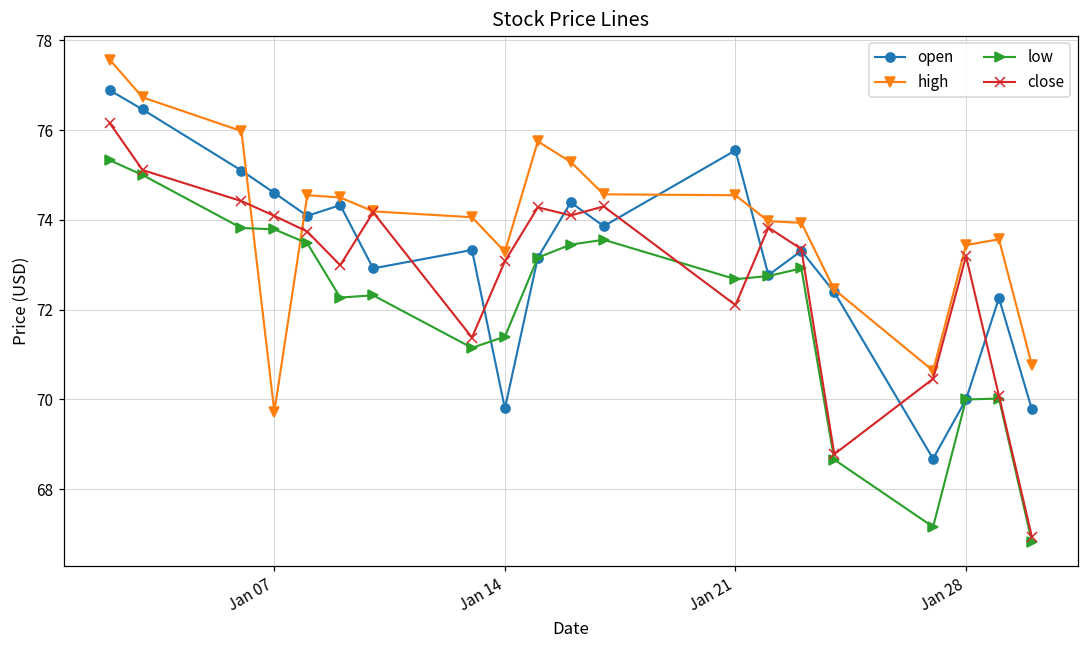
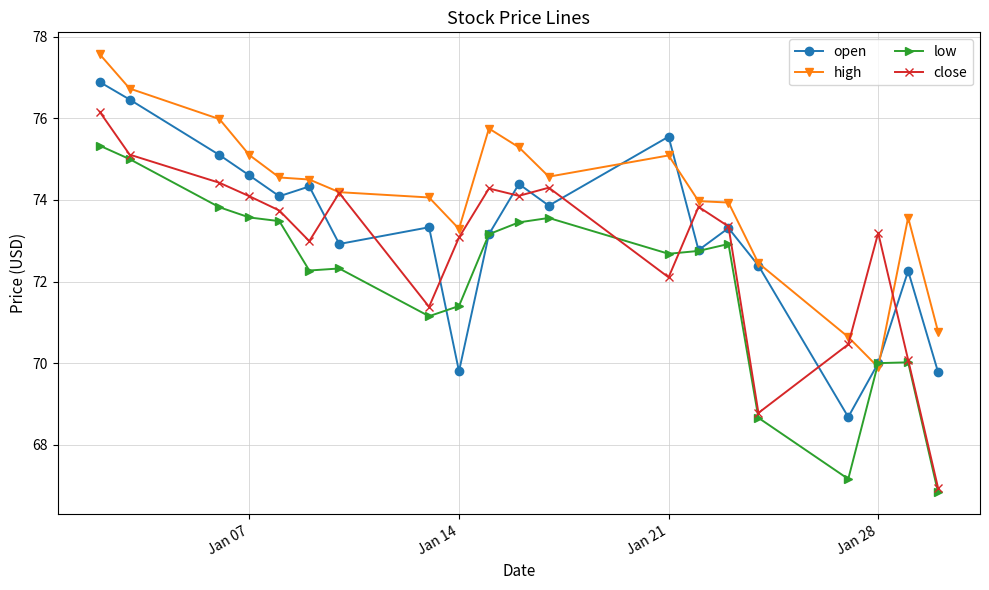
high, Jan 07: 69.7 -> 75.1
low, Jan 07: 73.8 -> 73.6
high, Jan 21: 74.6 -> 75.1
high, Jan 28: 73.4 -> 69.9
